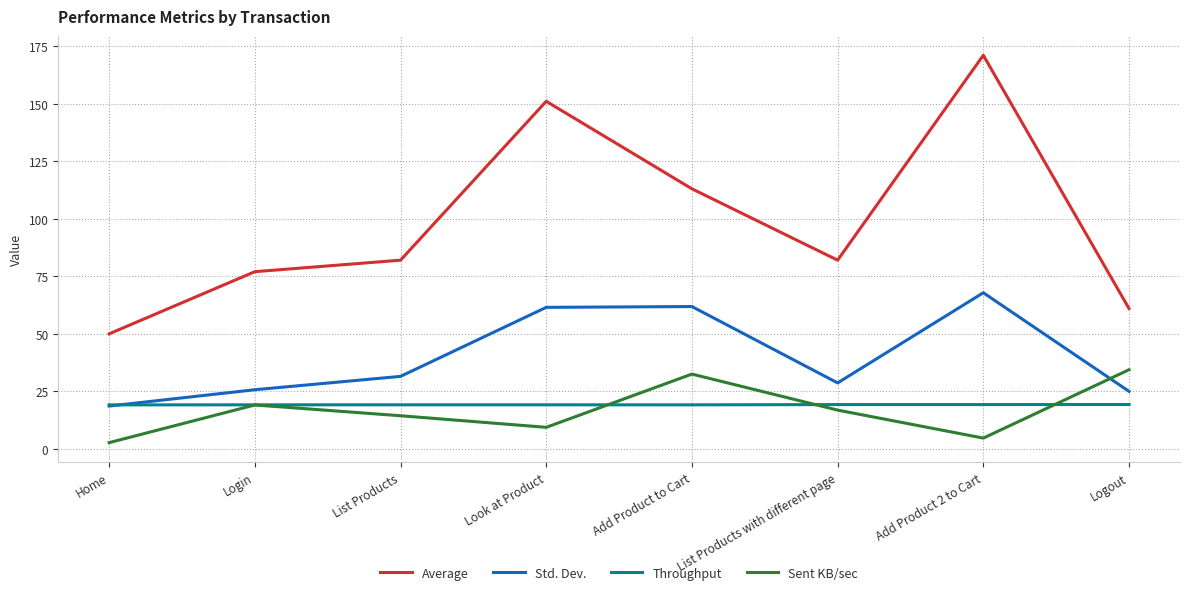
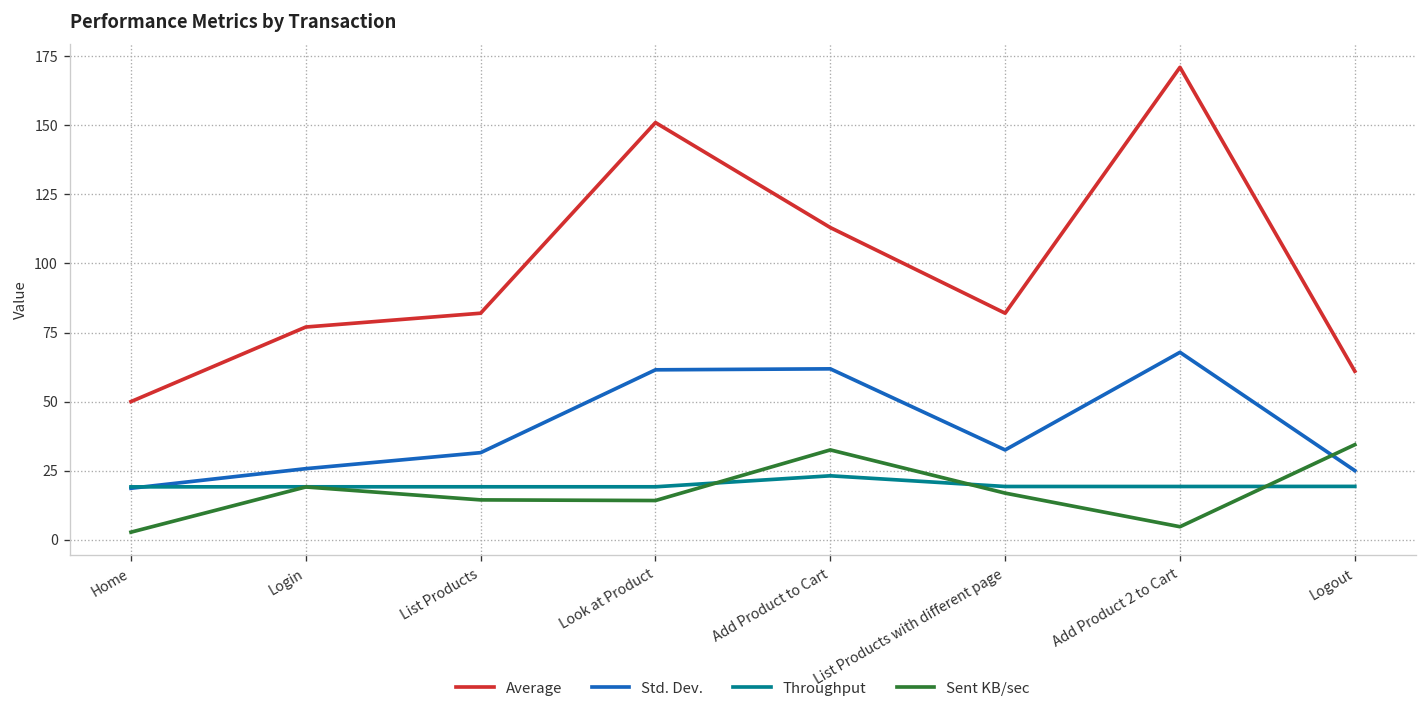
Sent KB/sec, Look at Product: 9 -> 14
Throughput, Add Product to Cart: 19 -> 23
Std. Dev., List Products with different page: 29 -> 33
